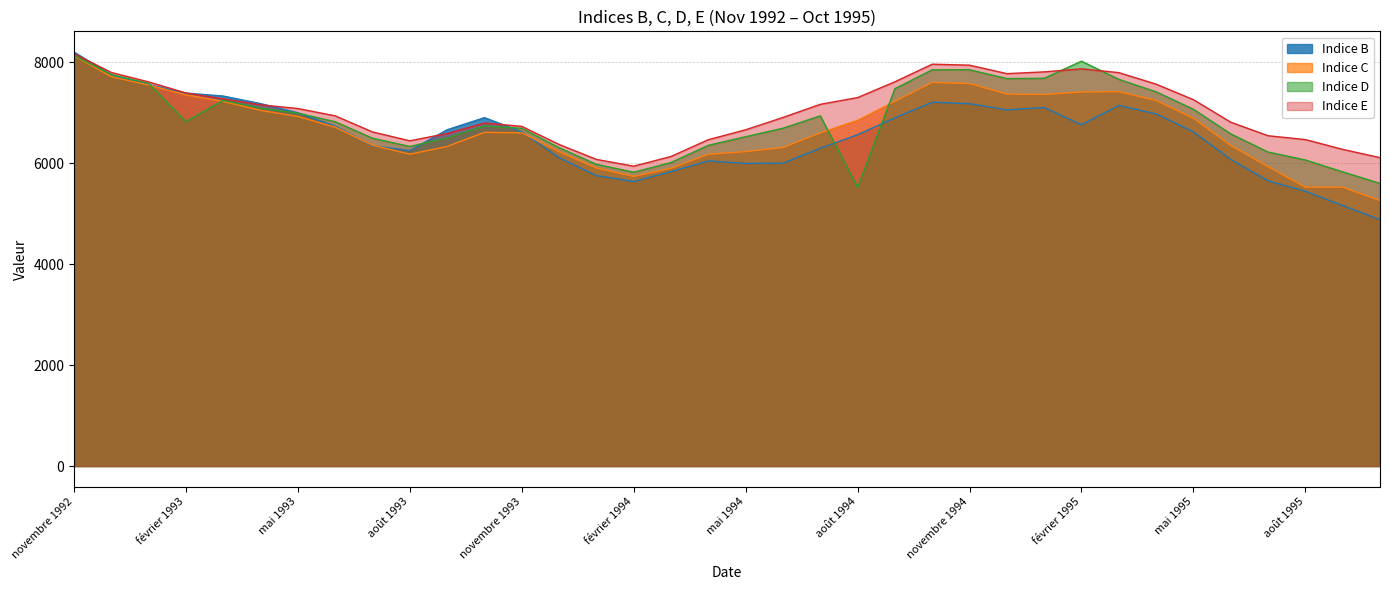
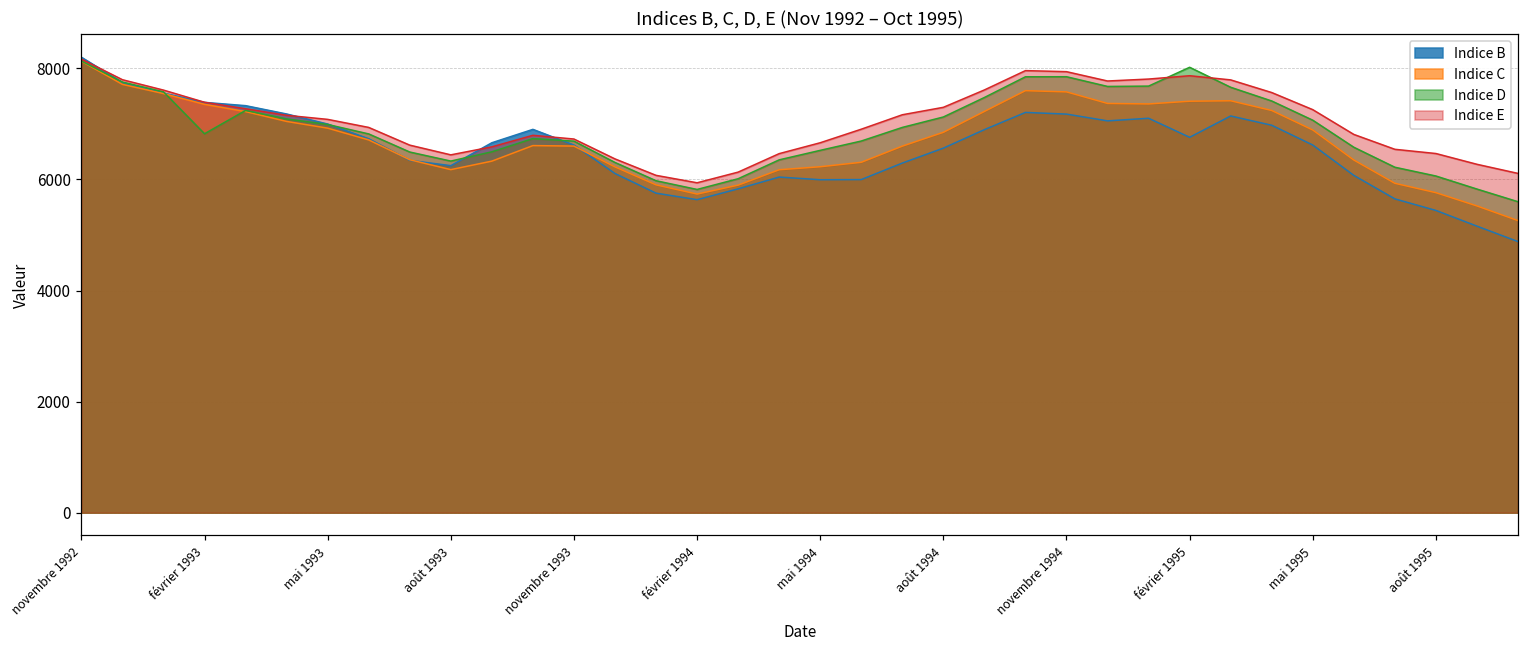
Indice D, août 1994: 5500 -> 7100
Indice C, août 1995: 5500 -> 5800
